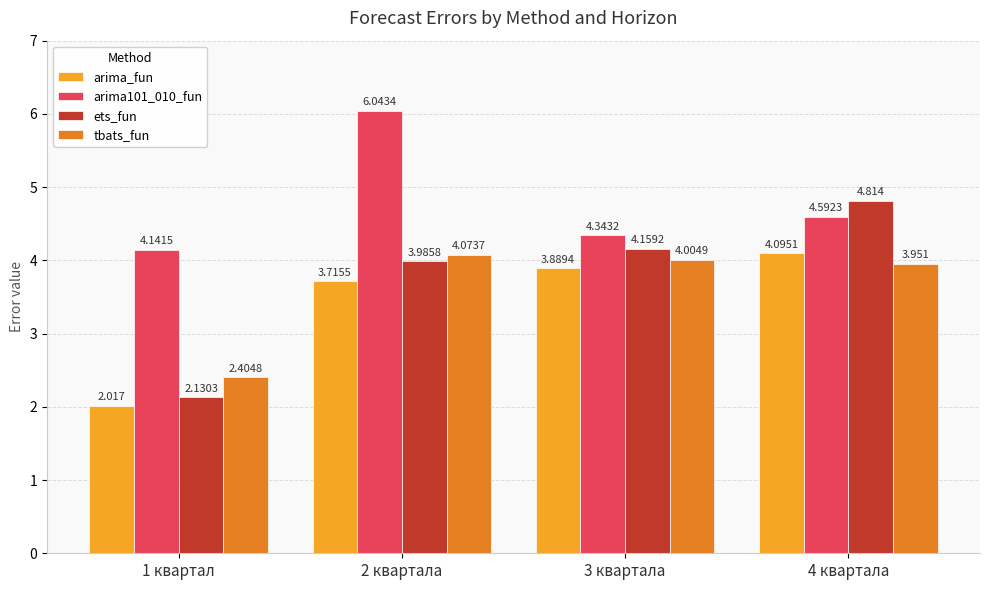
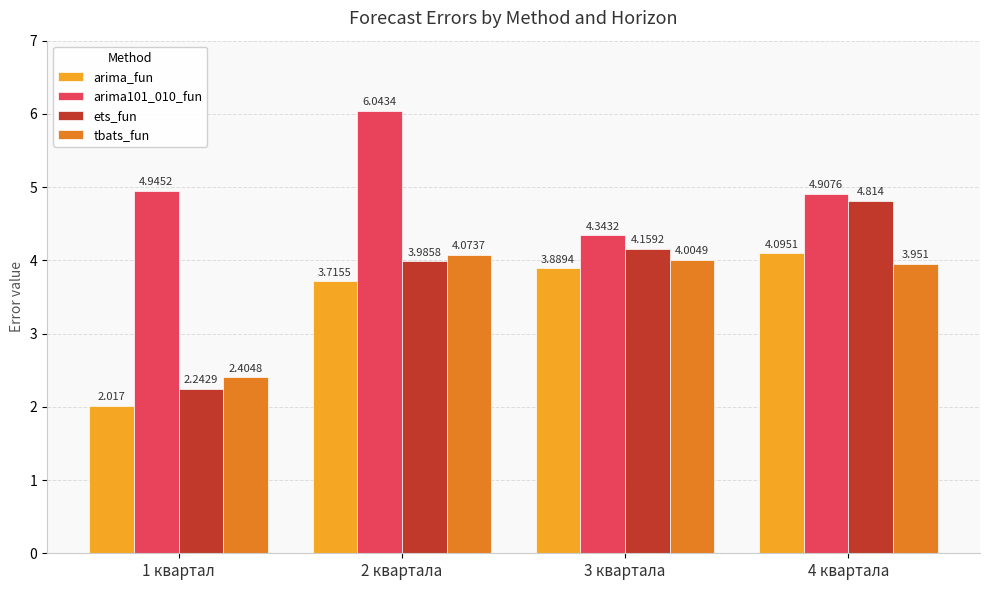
arima101_010_fun, 1 квартал: 4.1415 -> 4.9452
ets_fun, 1 квартал: 2.1303 -> 2.2429
arima101_010_fun, 4 квартала: 4.5923 -> 4.9076
